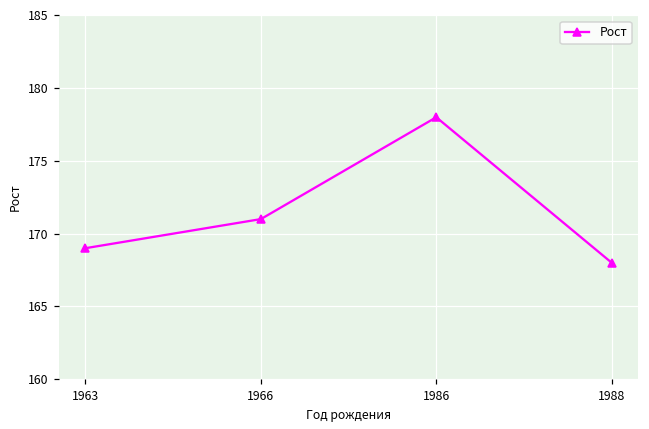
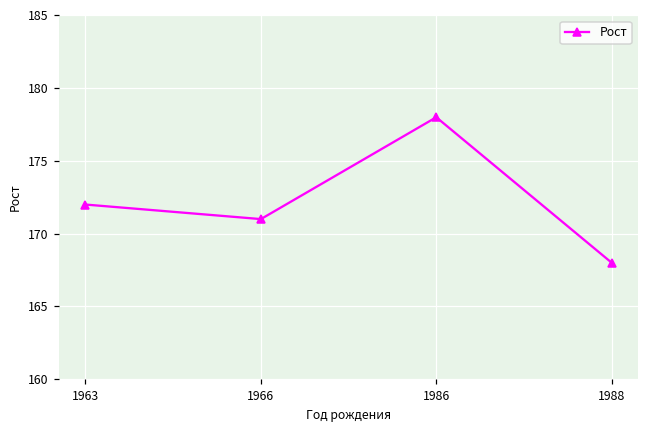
1963: 169 -> 172
